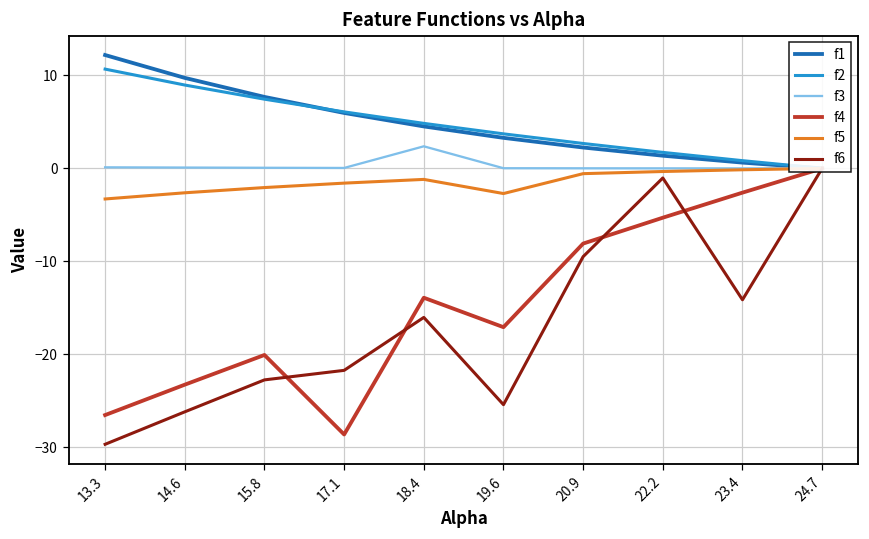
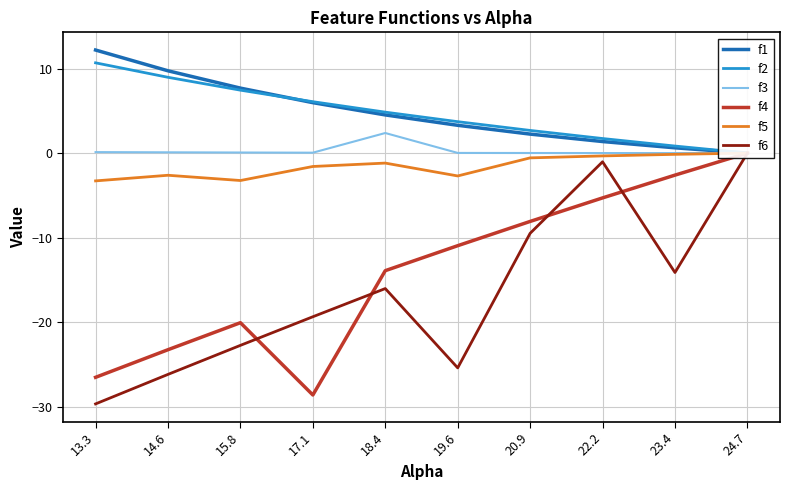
f5, 15.8: -2 -> -3
f6, 17.1: -22 -> -19
f4, 19.6: -17 -> -11
